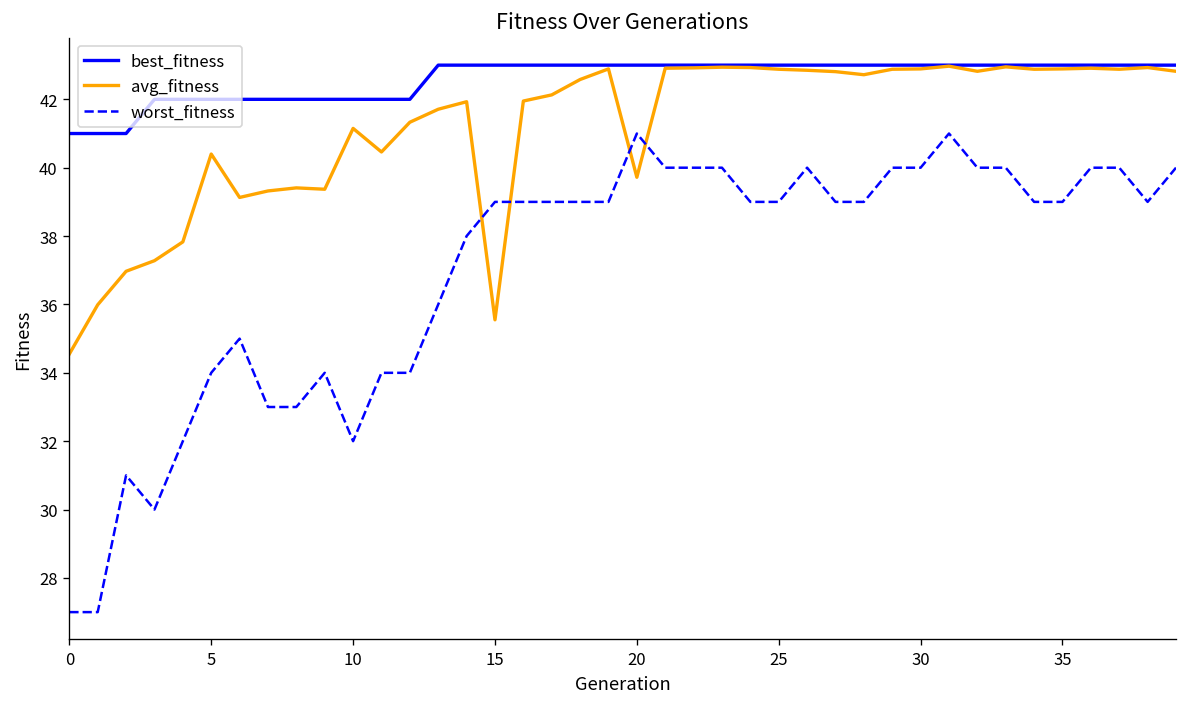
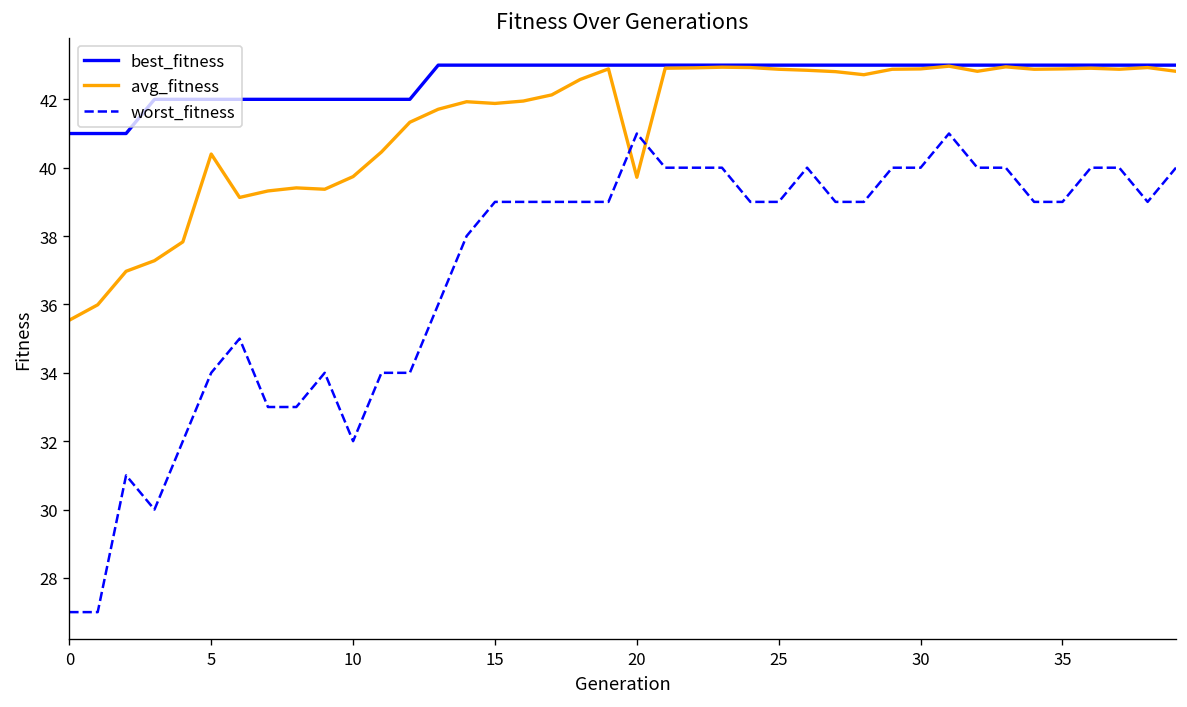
avg_fitness, 0: 34.6 -> 35.5
avg_fitness, 10: 41.2 -> 39.7
avg_fitness, 15: 35.6 -> 41.9
